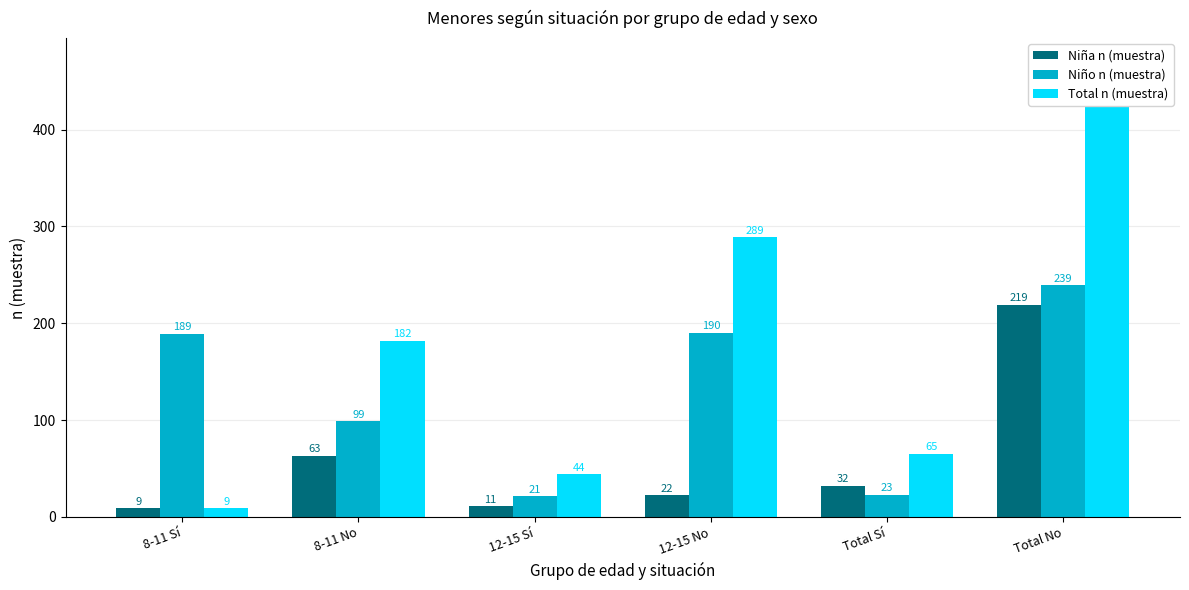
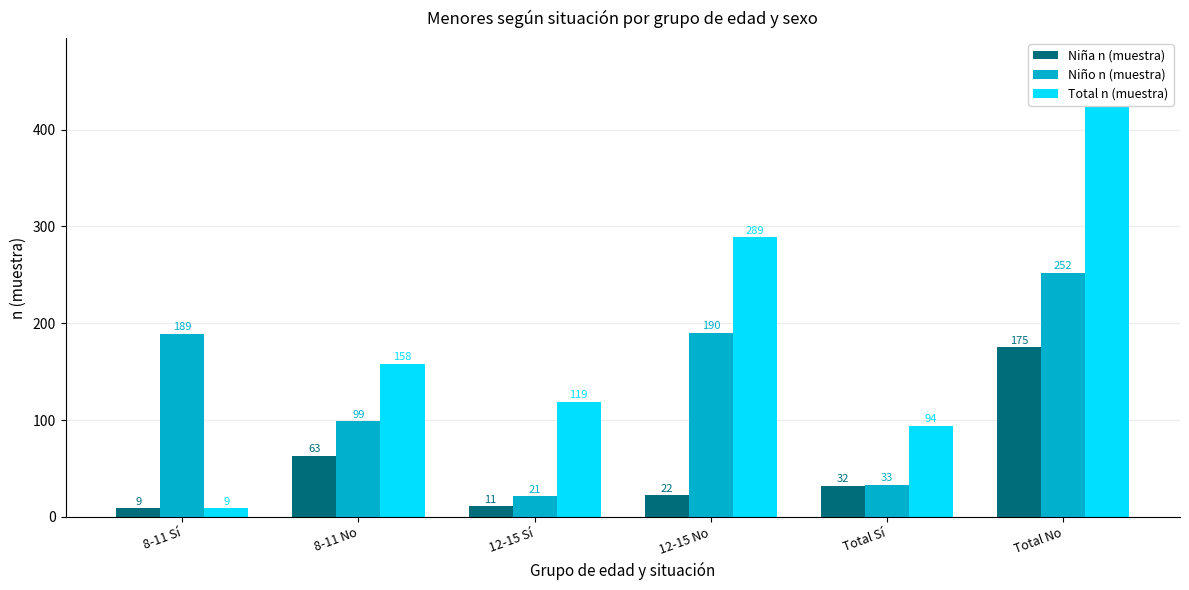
Total n (muestra), 8-11 No: 182 -> 158
Total n (muestra), 12-15 Sí: 44 -> 119
Niño n (muestra), Total Sí: 23 -> 33
Total n (muestra), Total Sí: 65 -> 94
Niña n (muestra), Total No: 219 -> 175
Niño n (muestra), Total No: 239 -> 252
